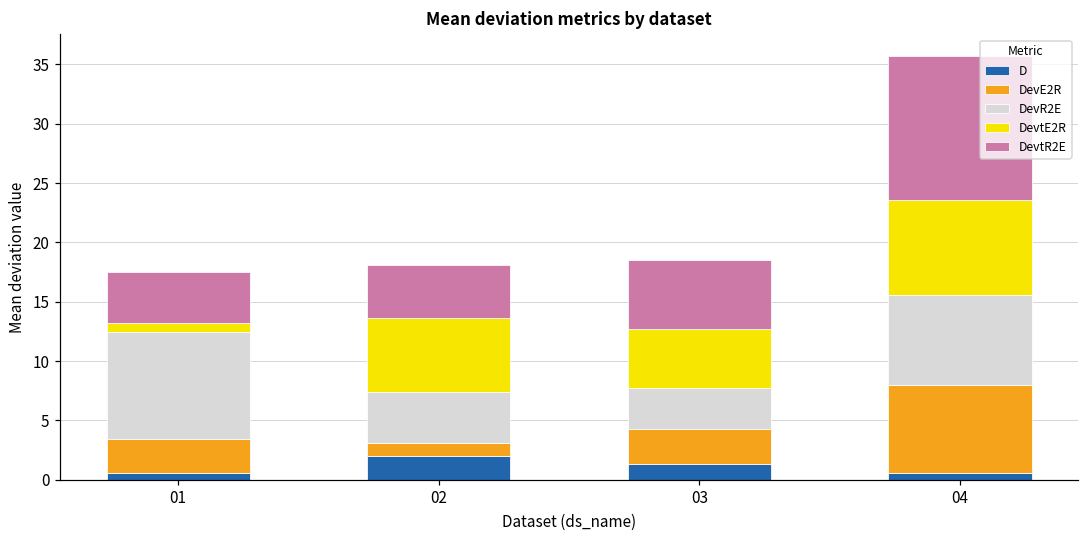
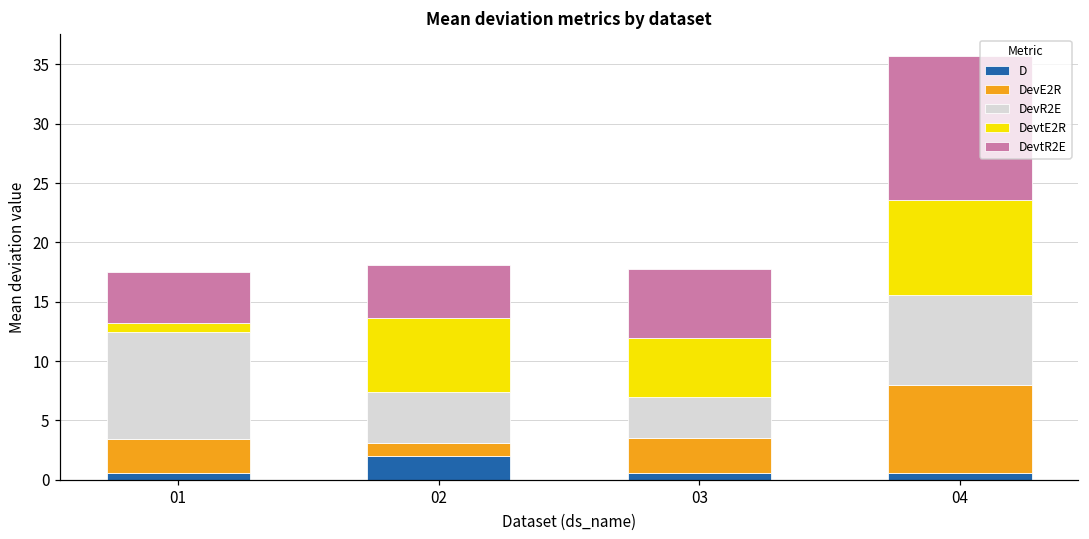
D, 03: 1.4 -> 0.6
